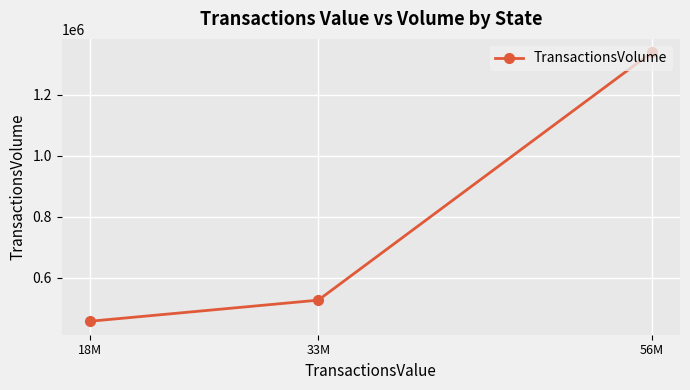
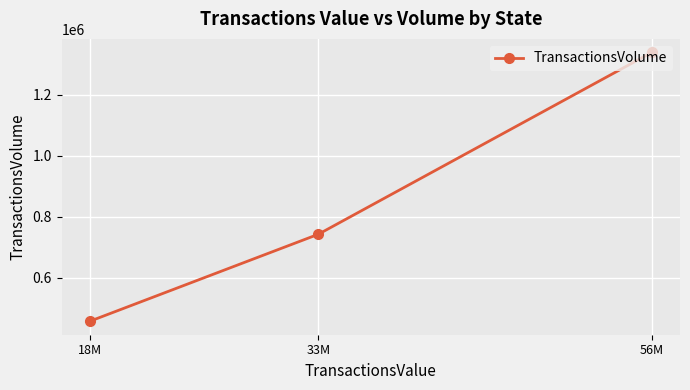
33M: 530000 -> 740000
